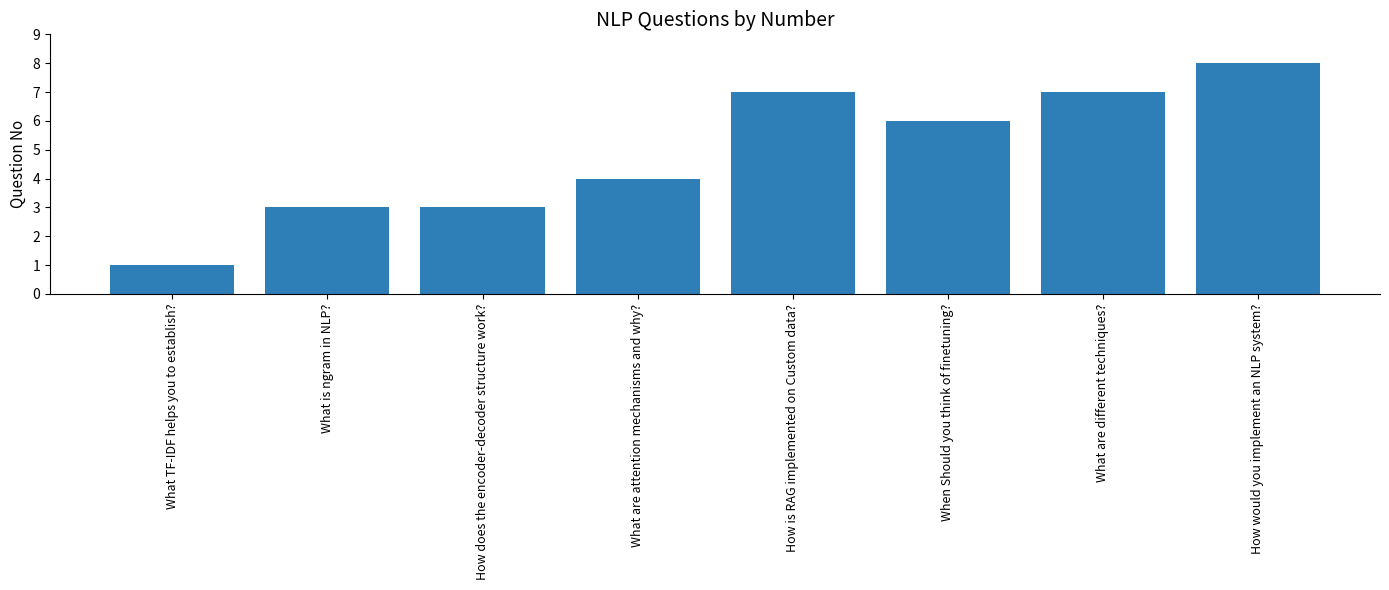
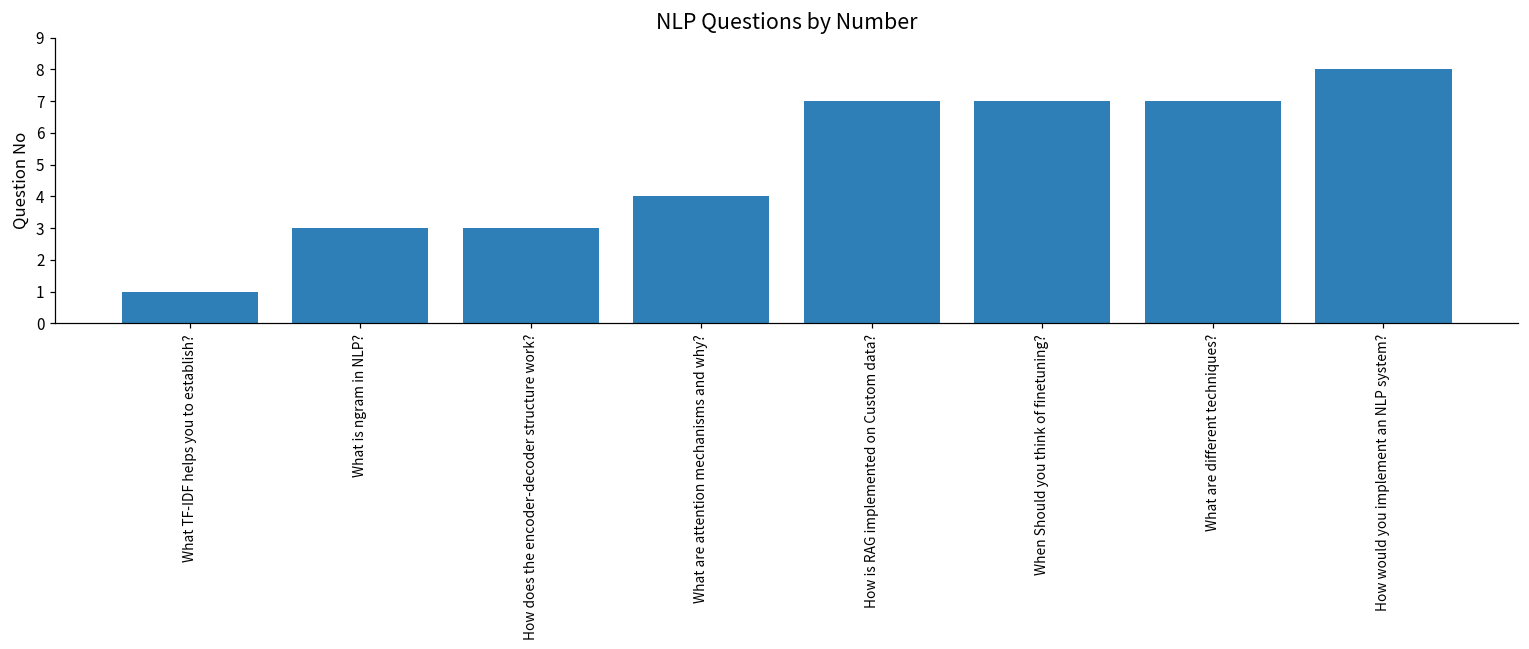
When Should you think of finetuning?: 6 -> 7
